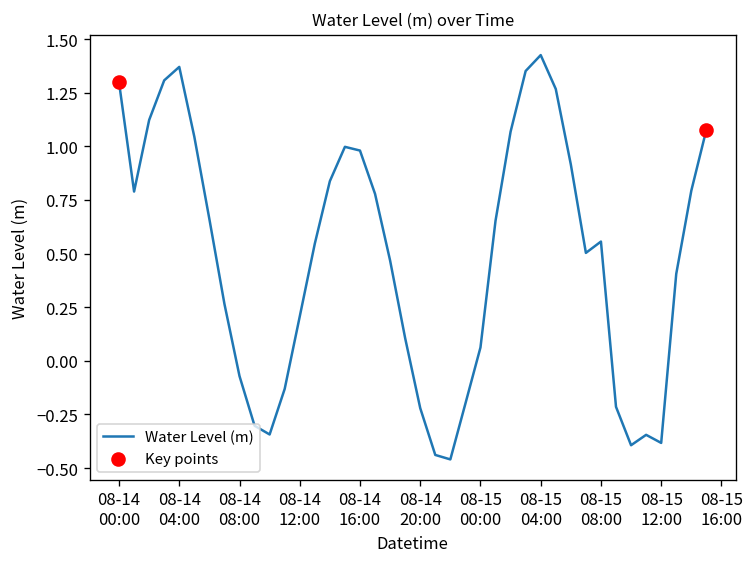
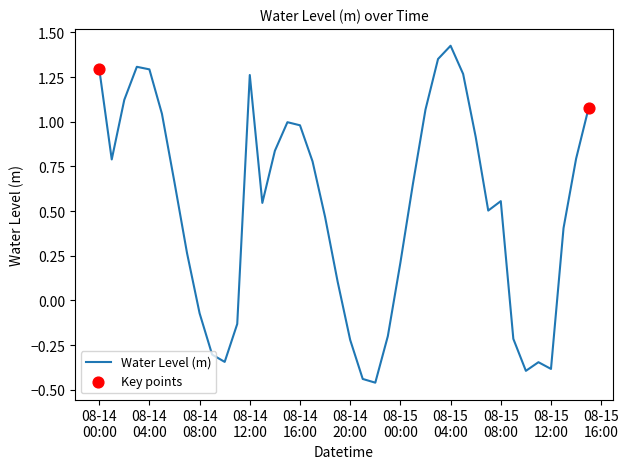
Water Level (m), 08-14 04:00: 1.37 -> 1.29
Water Level (m), 08-14 12:00: 0.21 -> 1.26
Water Level (m), 08-15 00:00: 0.06 -> 0.21
